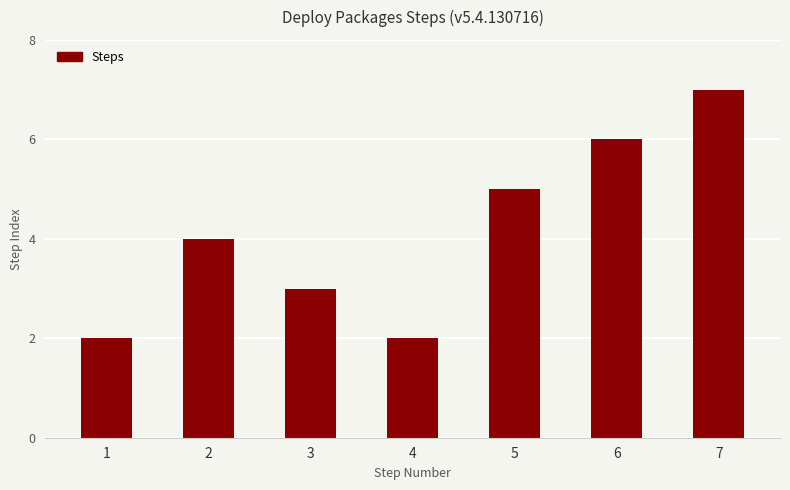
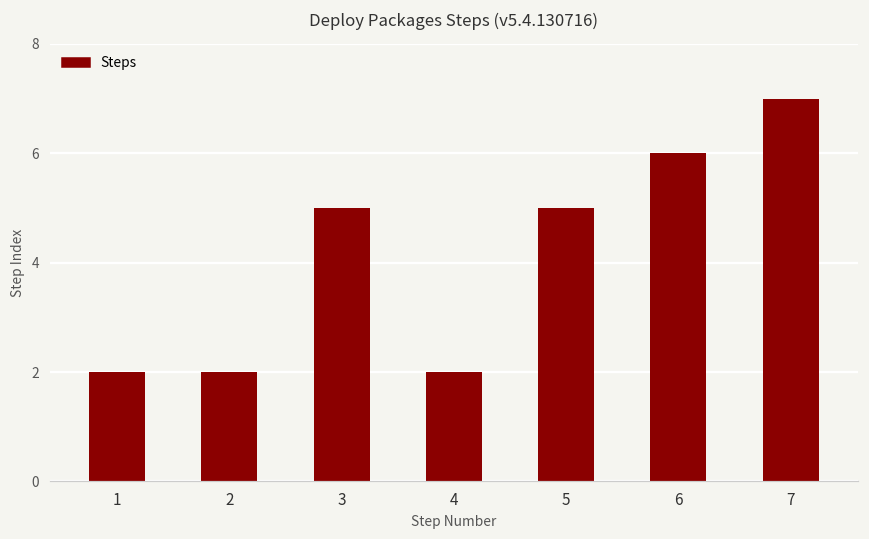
2: 4 -> 2
3: 3 -> 5
